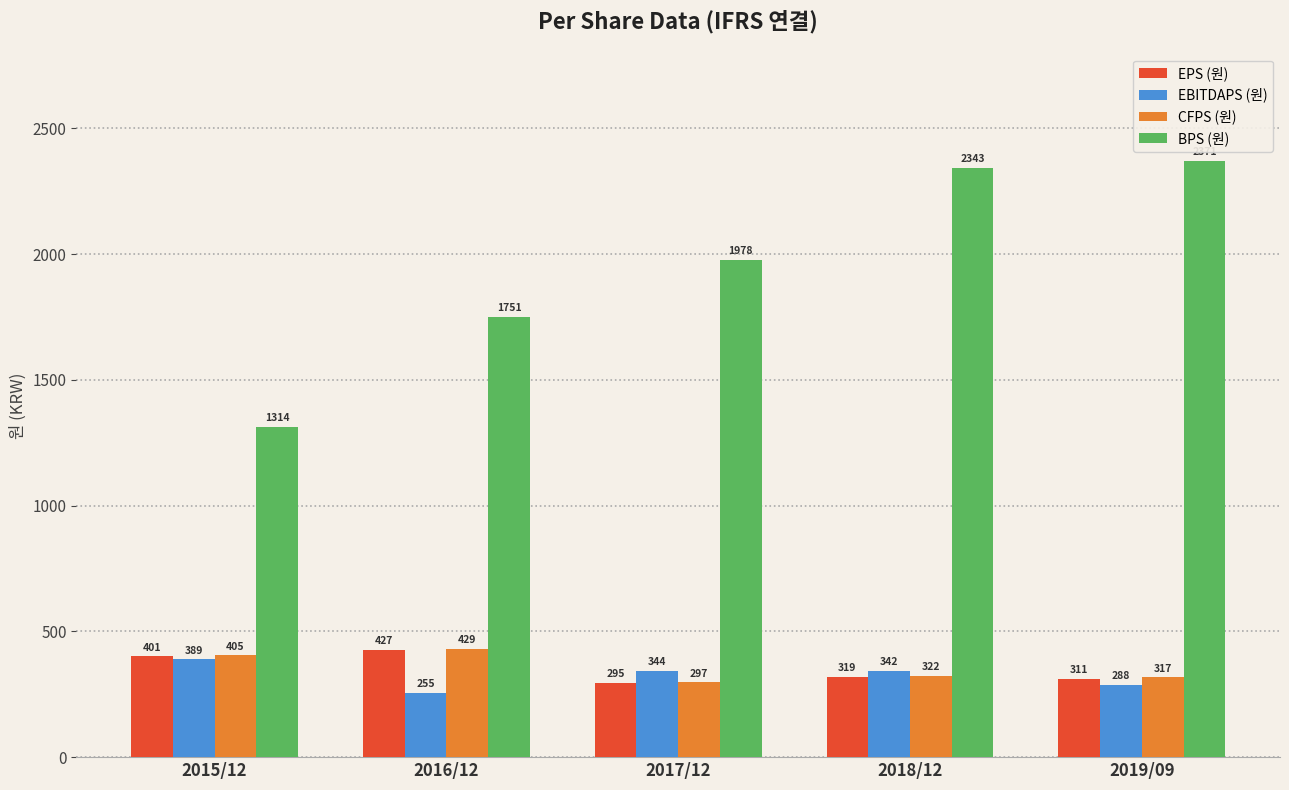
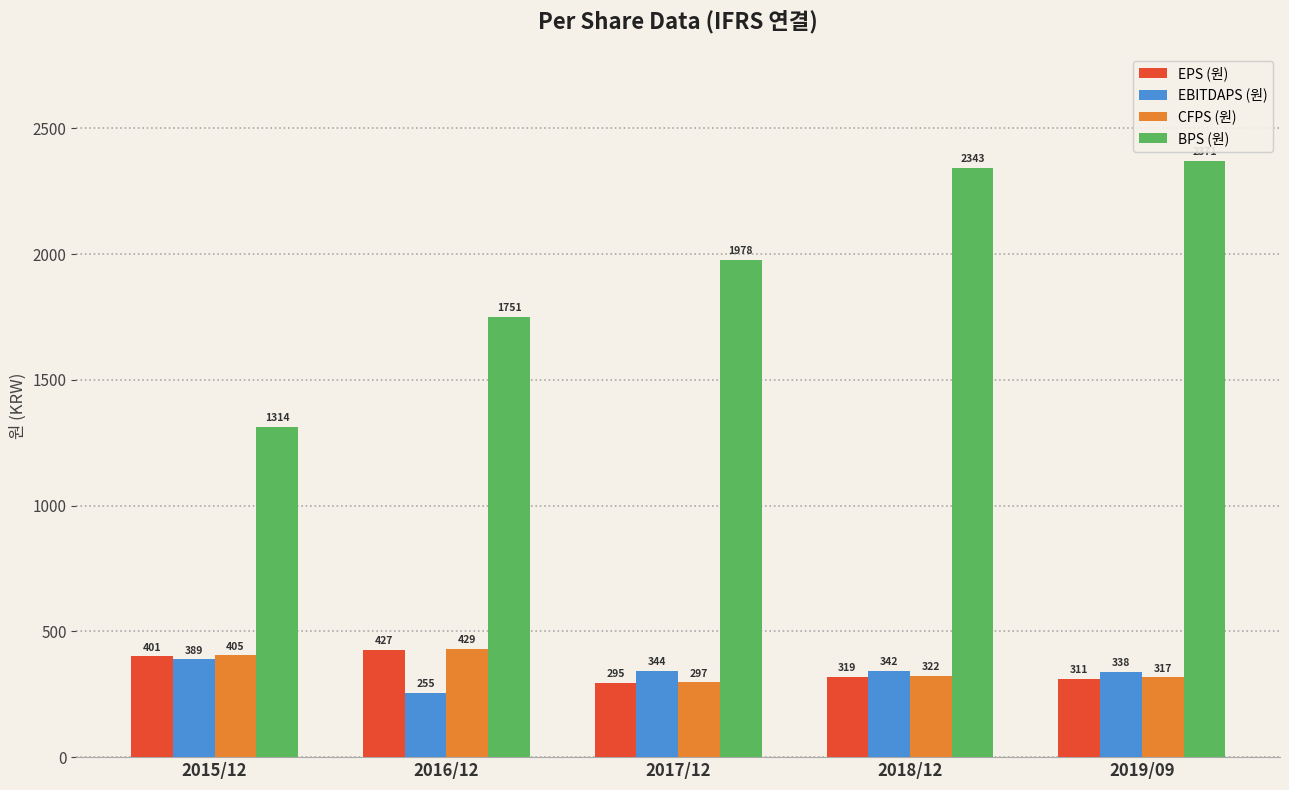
EBITDAPS (원), 2019/09: 288 -> 338
